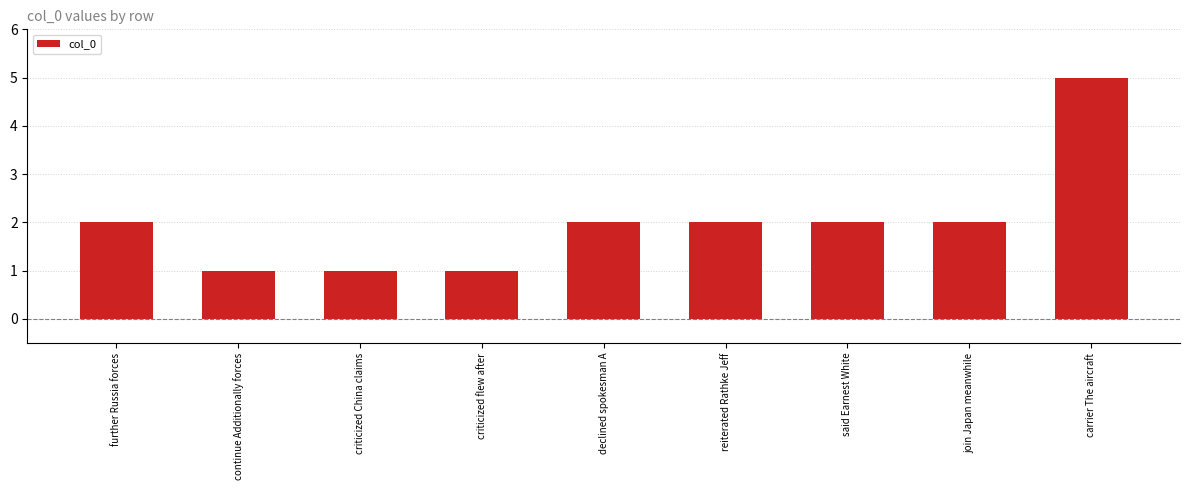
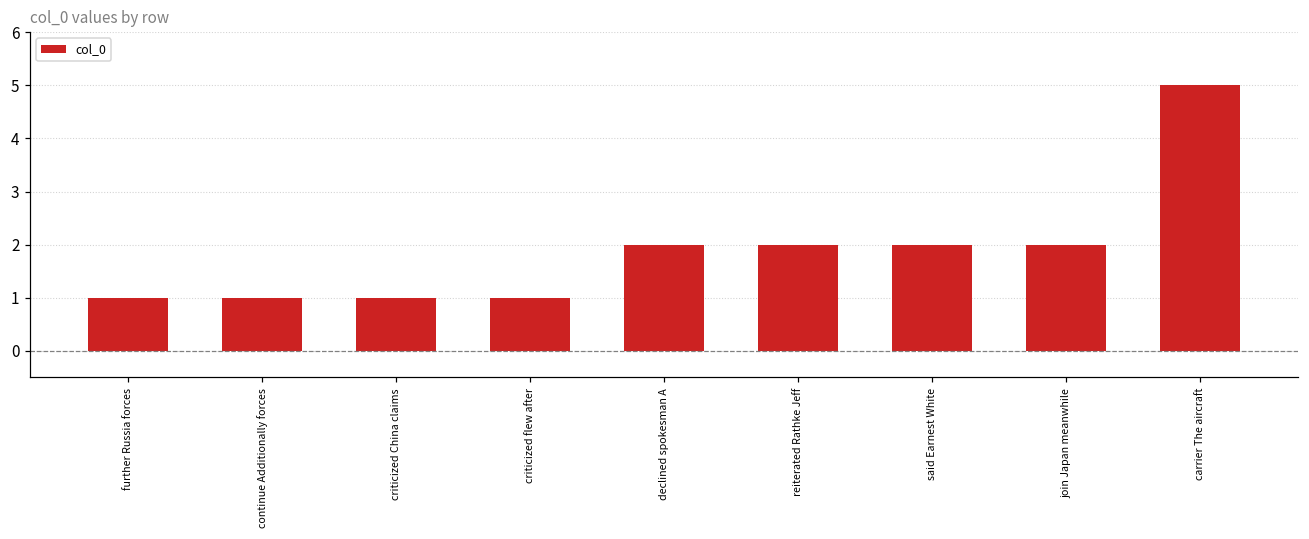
further Russia forces: 2 -> 1
